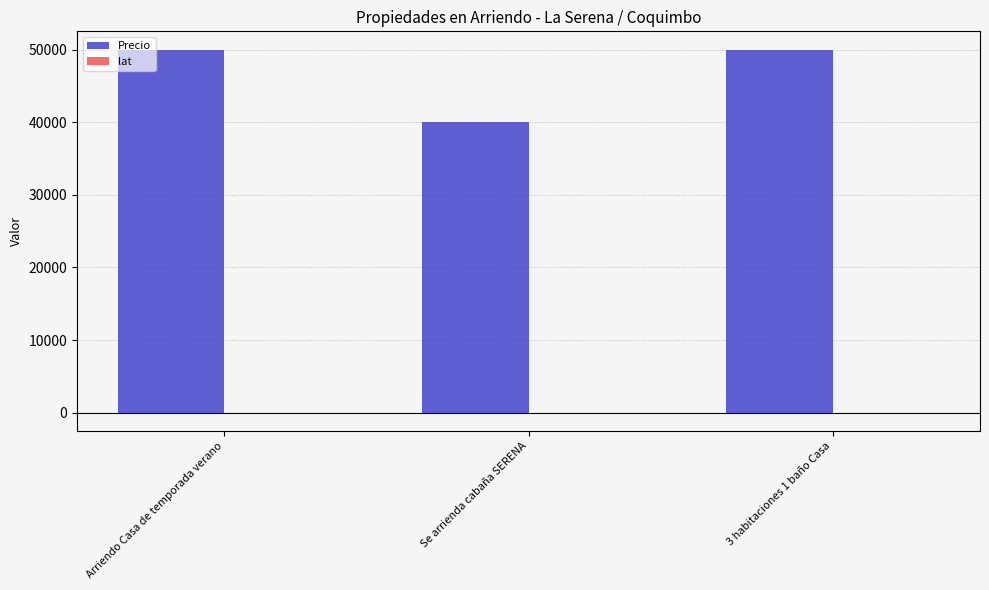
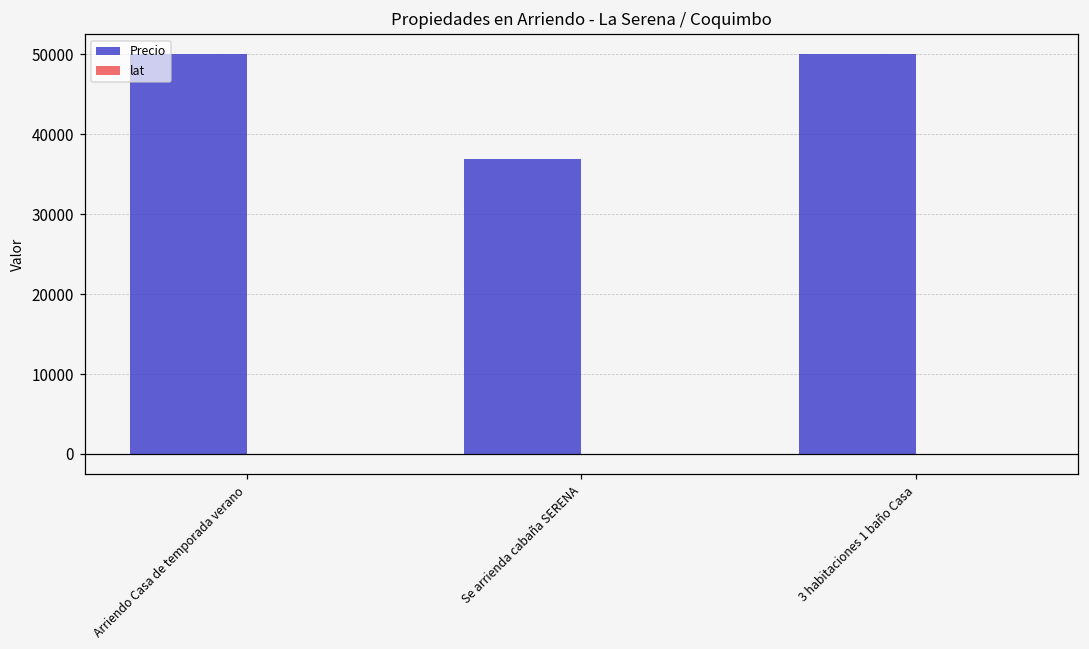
Precio, Se arrienda cabaña SERENA: 40000 -> 37000
